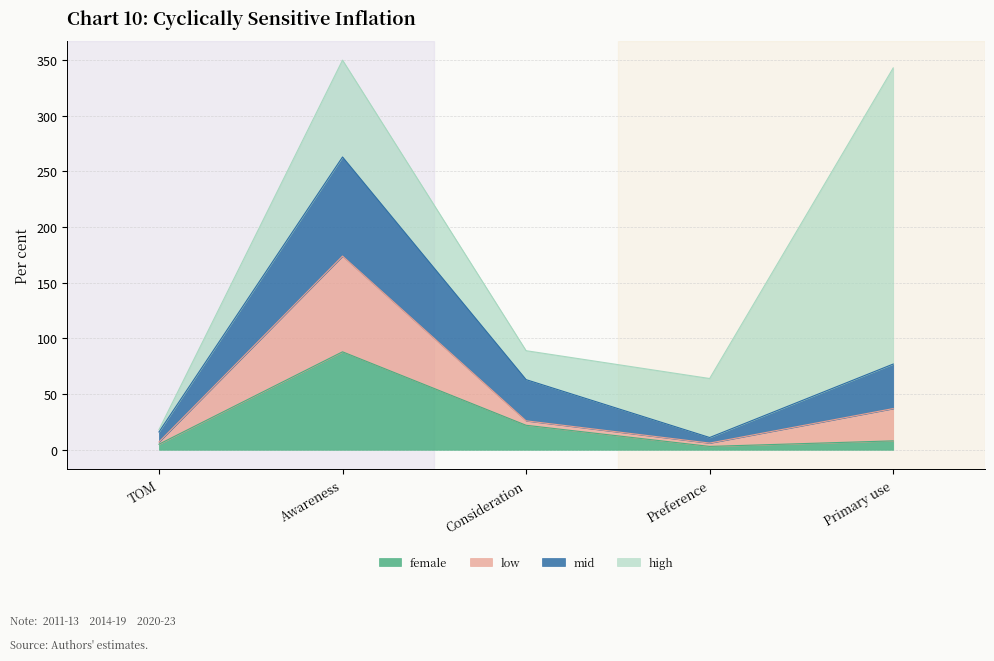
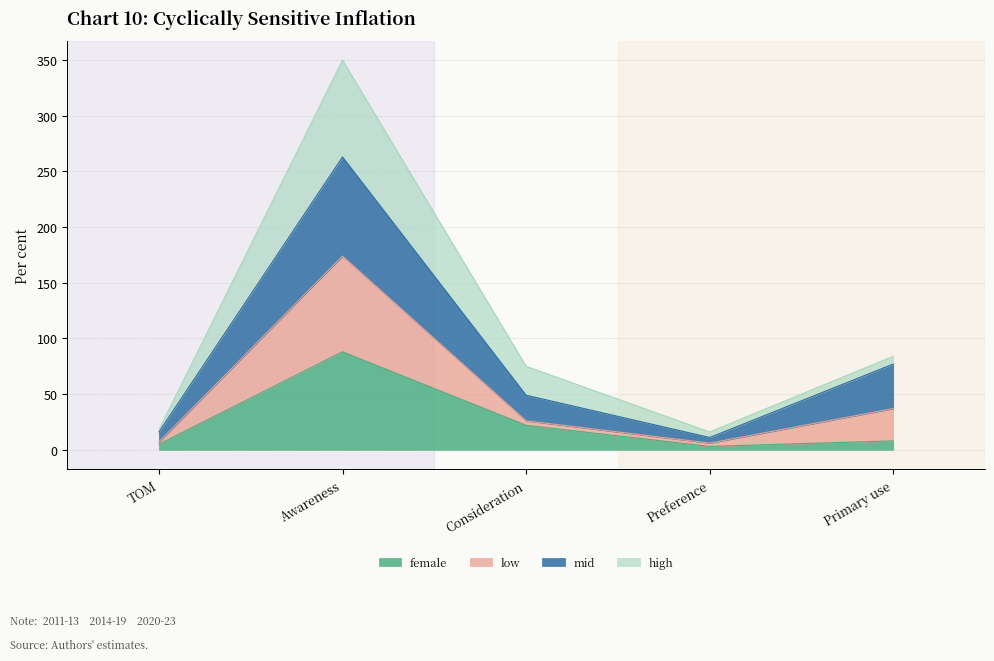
mid, Consideration: 37 -> 23
high, Preference: 53 -> 5
high, Primary use: 266 -> 7
